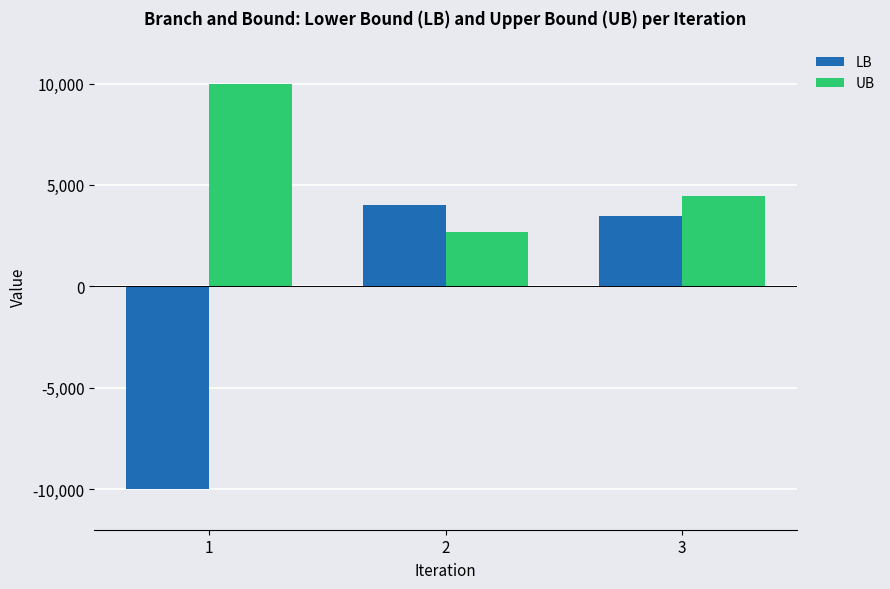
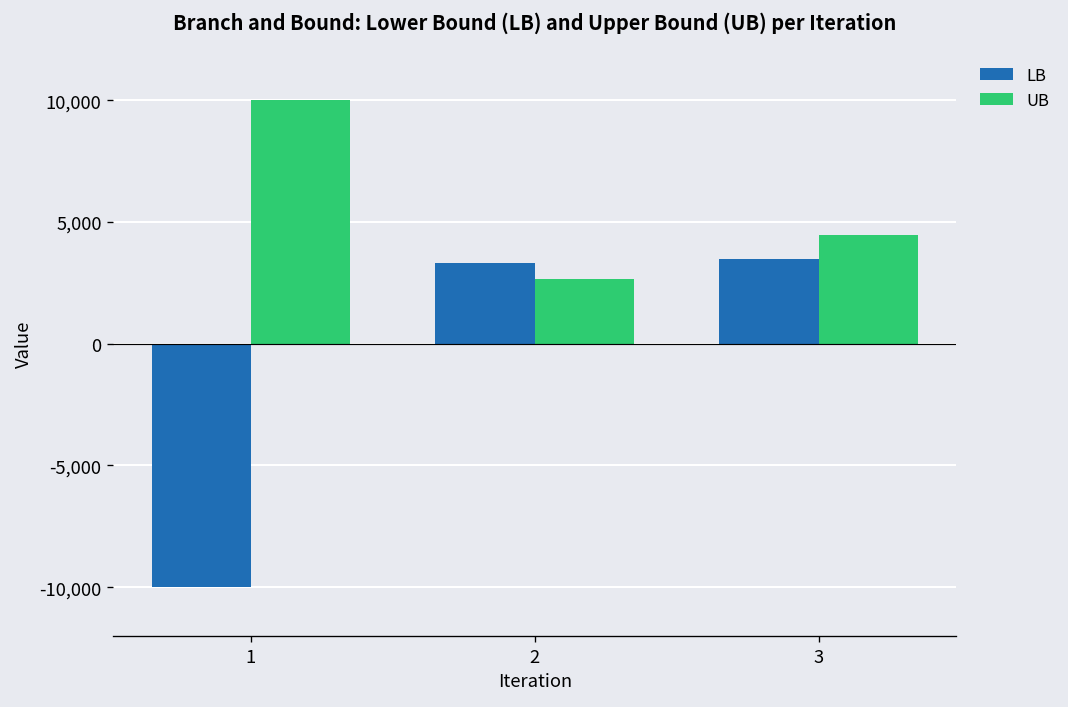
LB, 2: 4,000 -> 3,300
